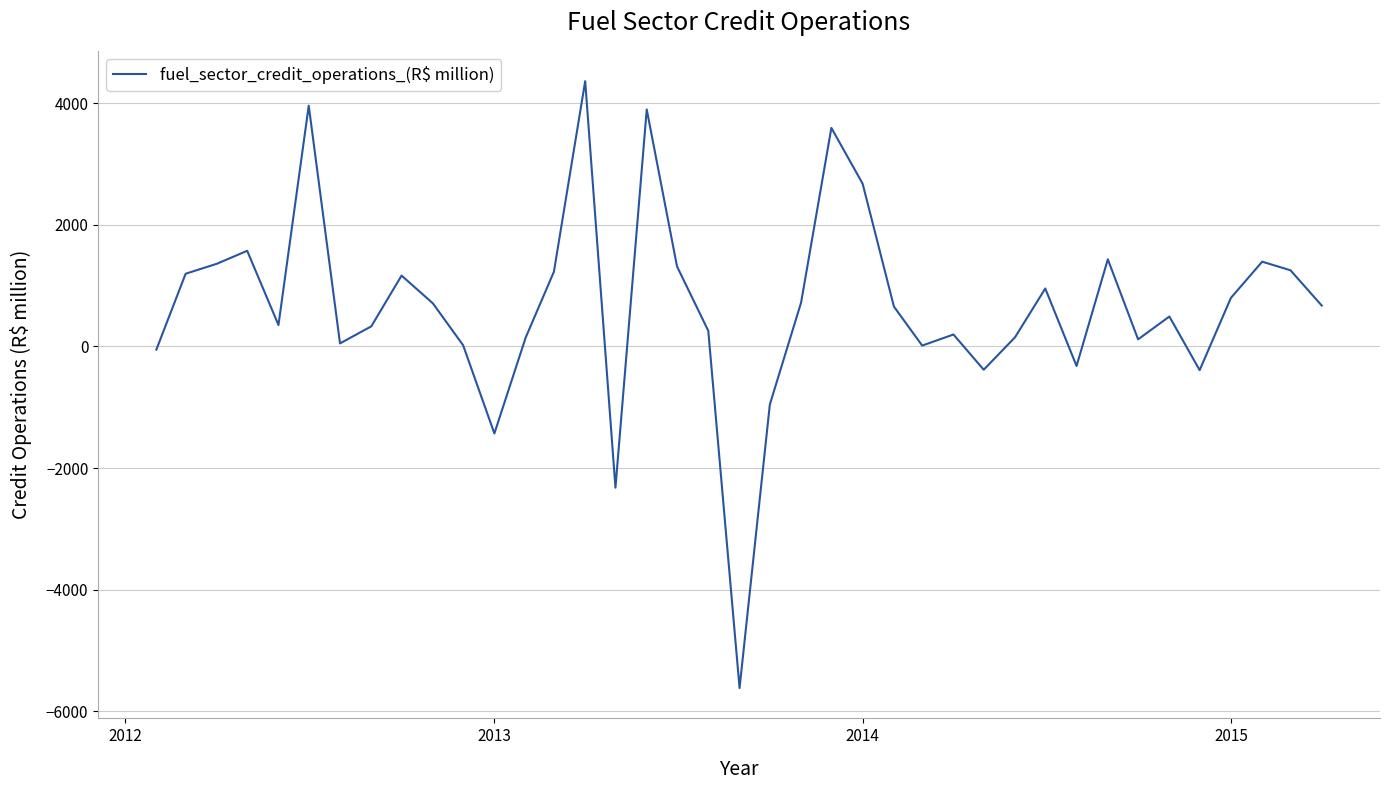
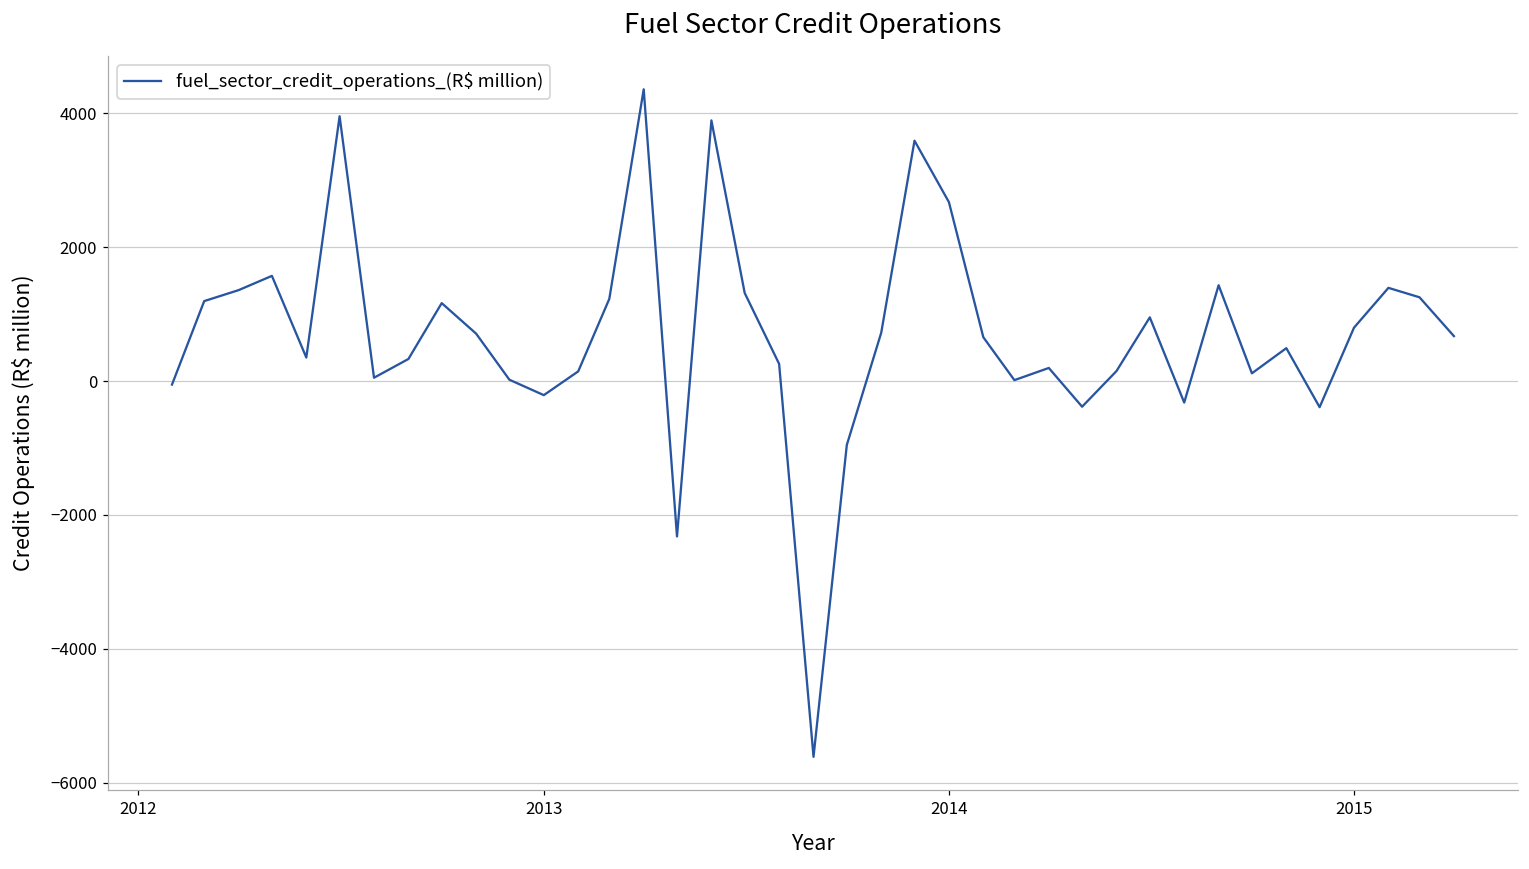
2013: -1400 -> -200
